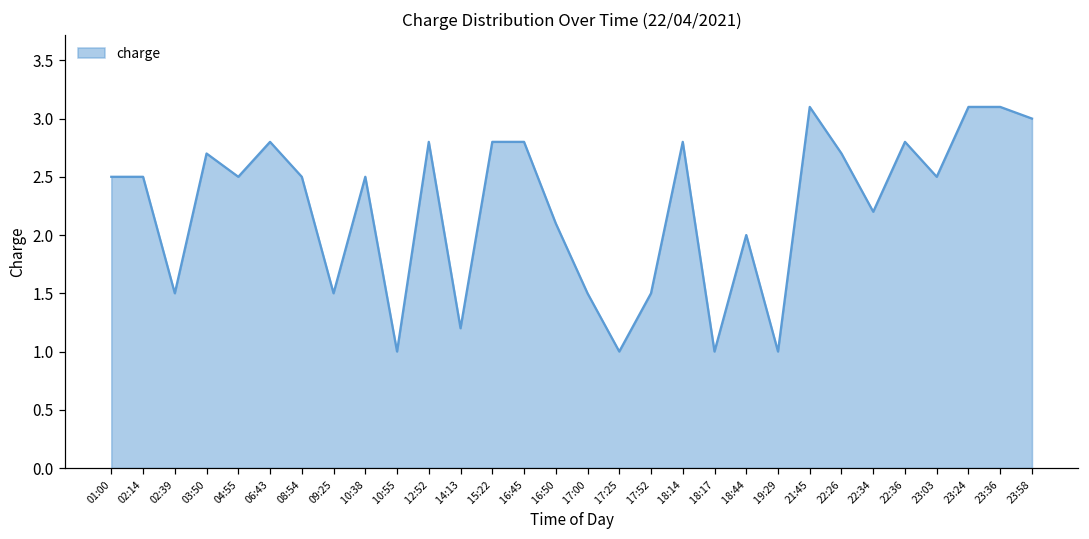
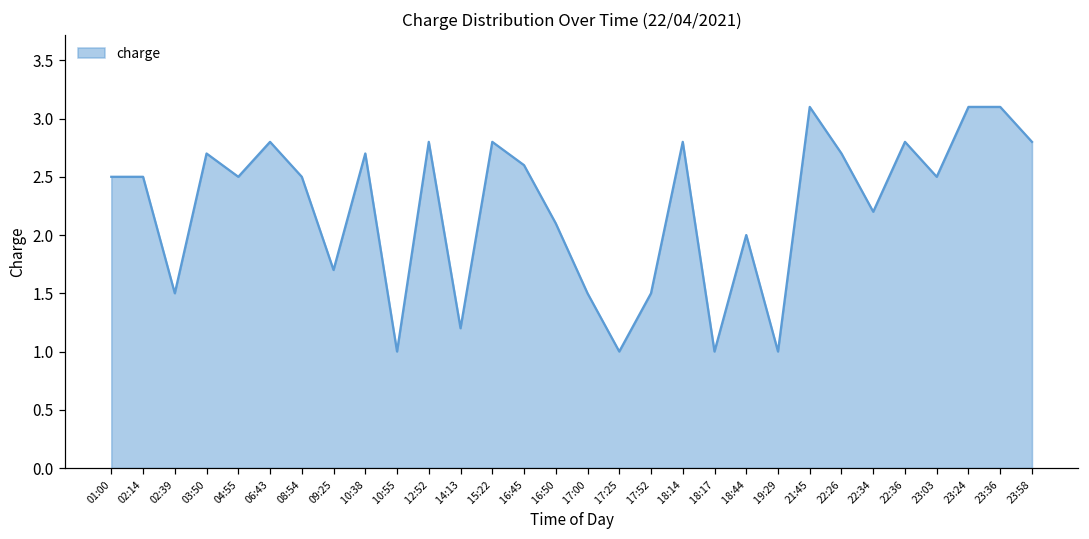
09:25: 1.5 -> 1.7
10:38: 2.5 -> 2.7
16:45: 2.8 -> 2.6
23:58: 3.0 -> 2.8
